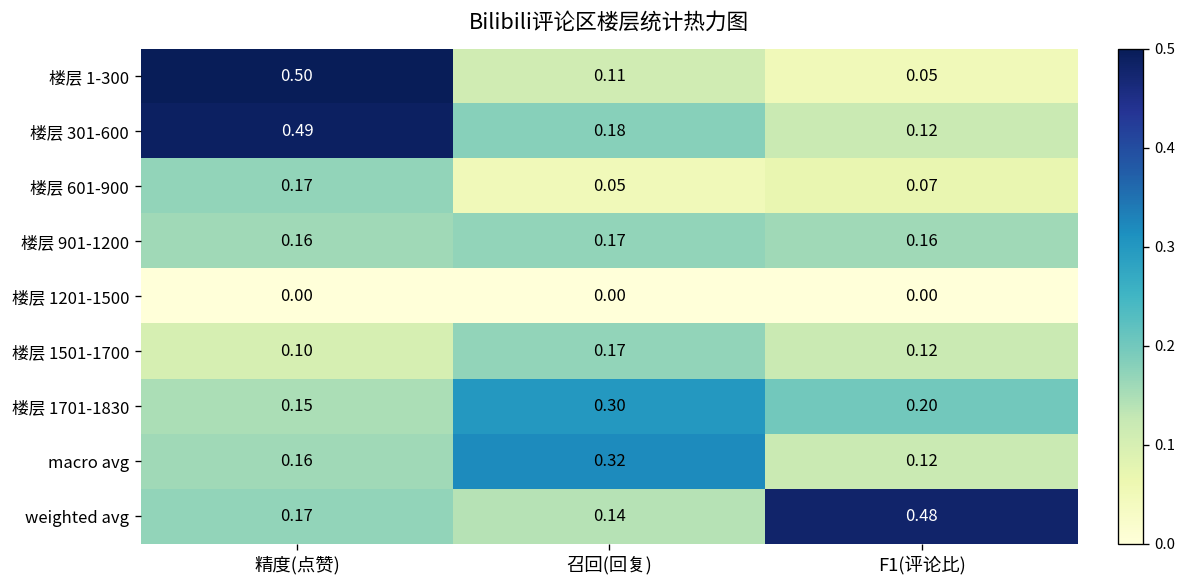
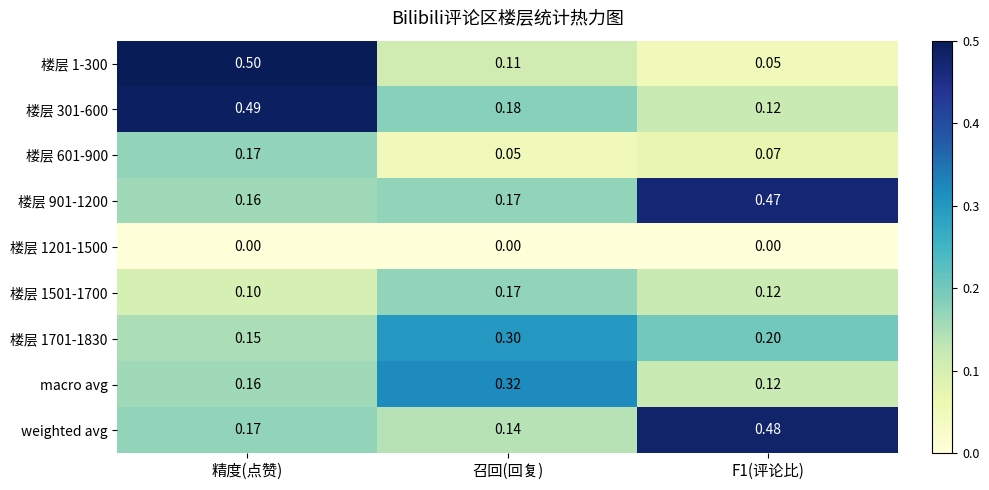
楼层 901-1200, F1(评论比): 0.16 -> 0.47
